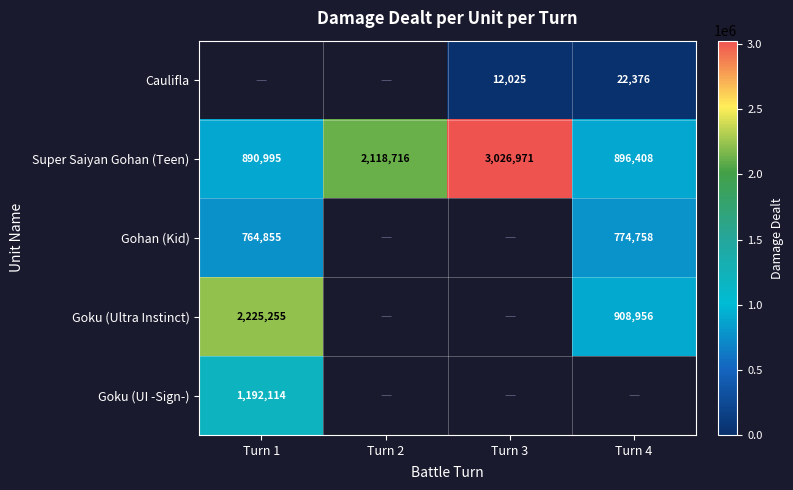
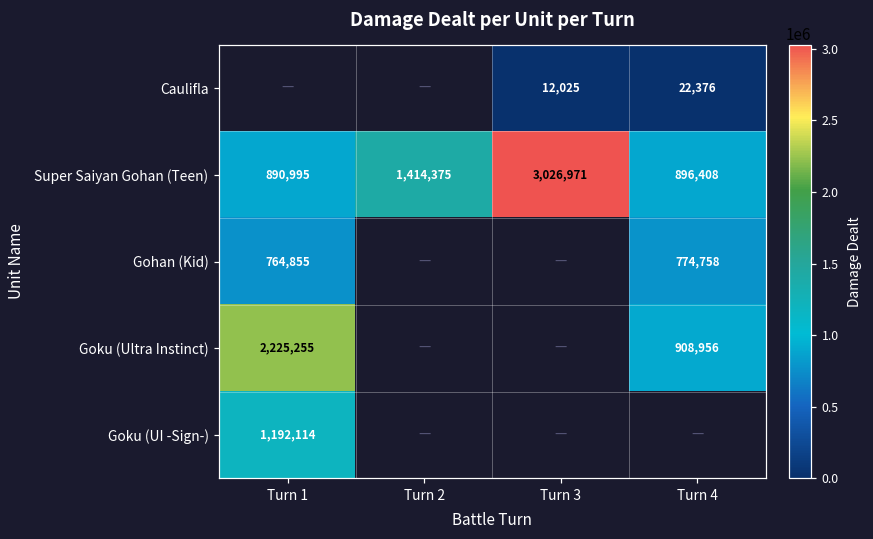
Super Saiyan Gohan (Teen), Turn 2: 2,118,716 -> 1,414,375
